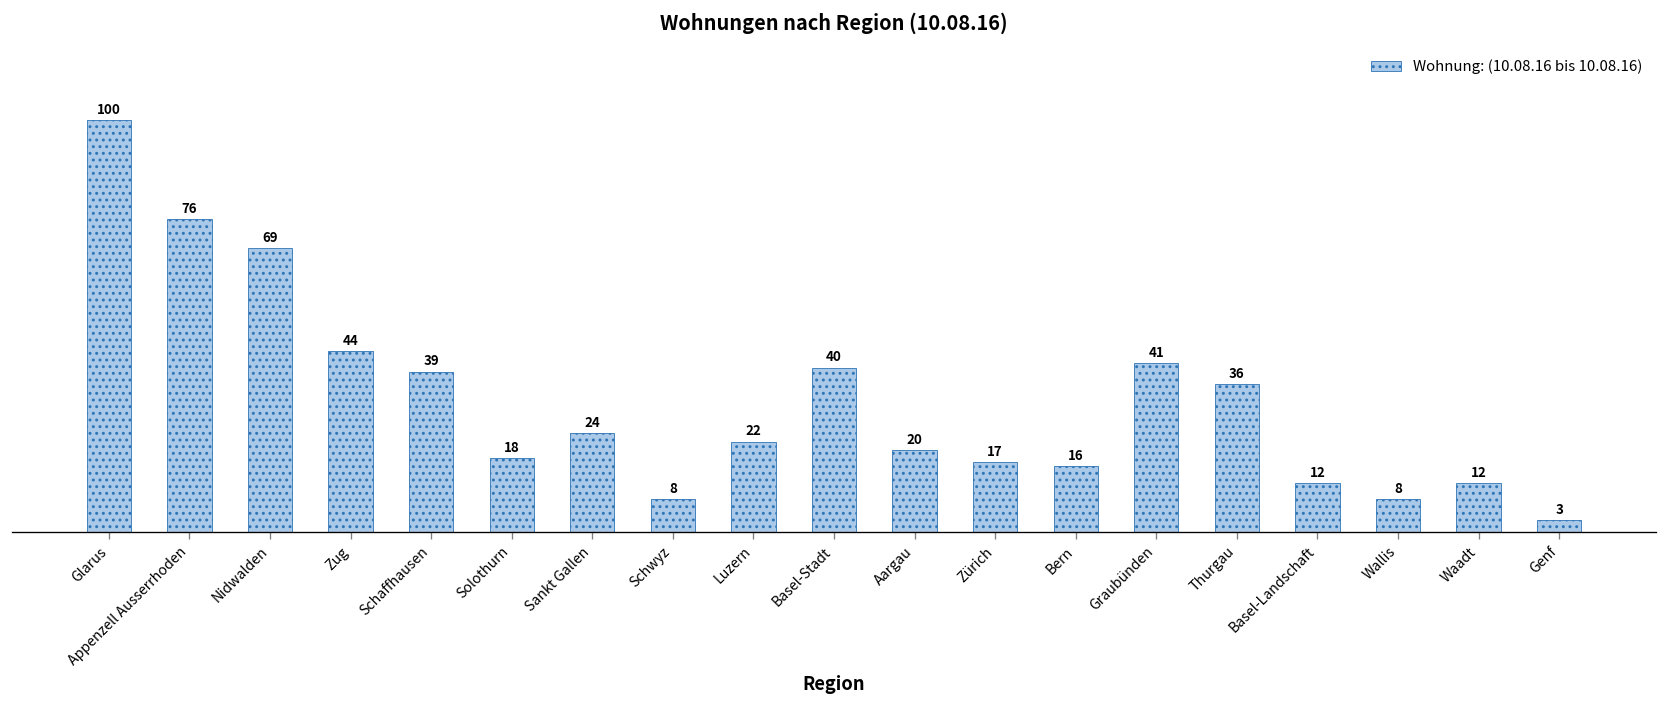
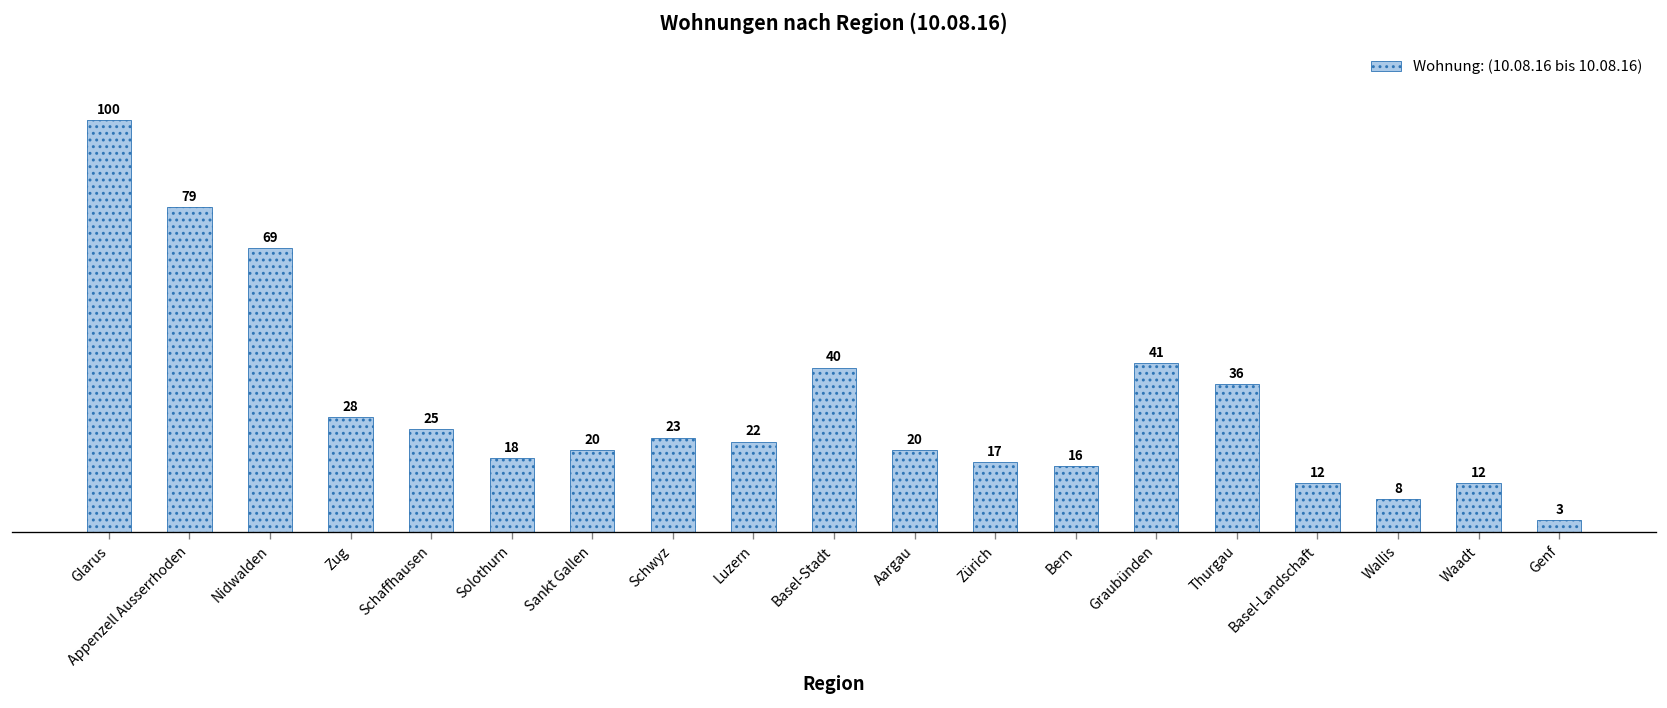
Appenzell Ausserrhoden: 76 -> 79
Zug: 44 -> 28
Schaffhausen: 39 -> 25
Sankt Gallen: 24 -> 20
Schwyz: 8 -> 23
